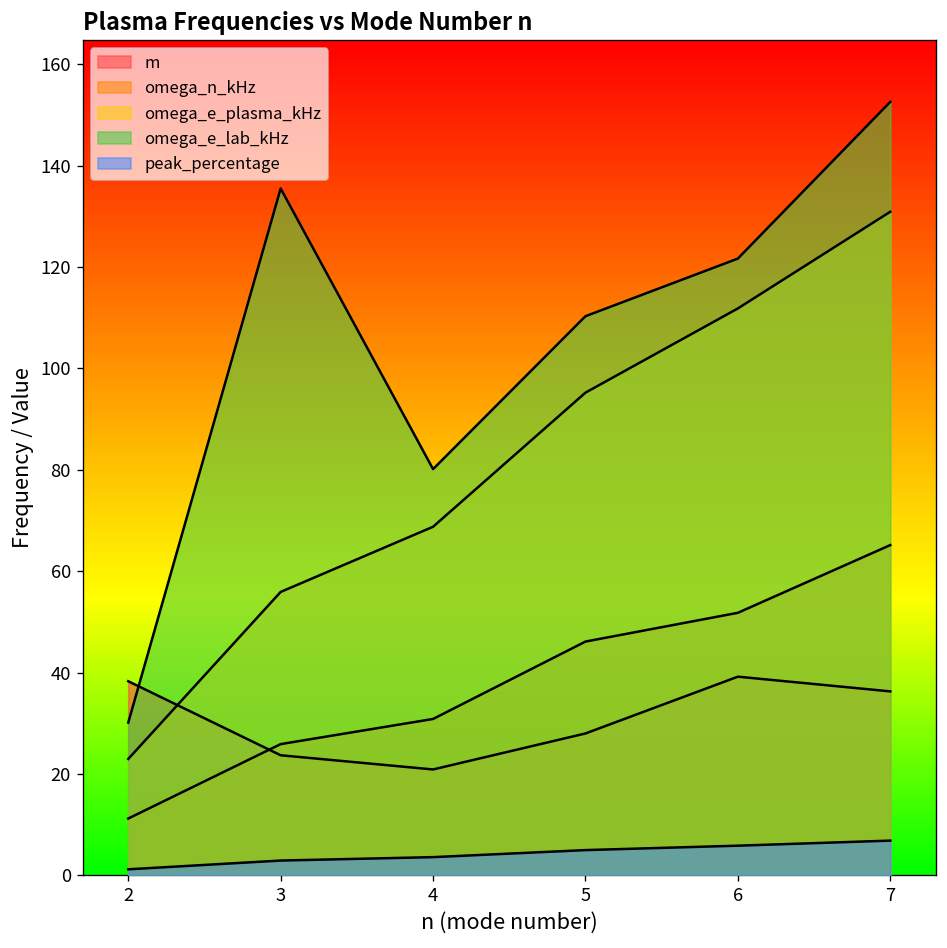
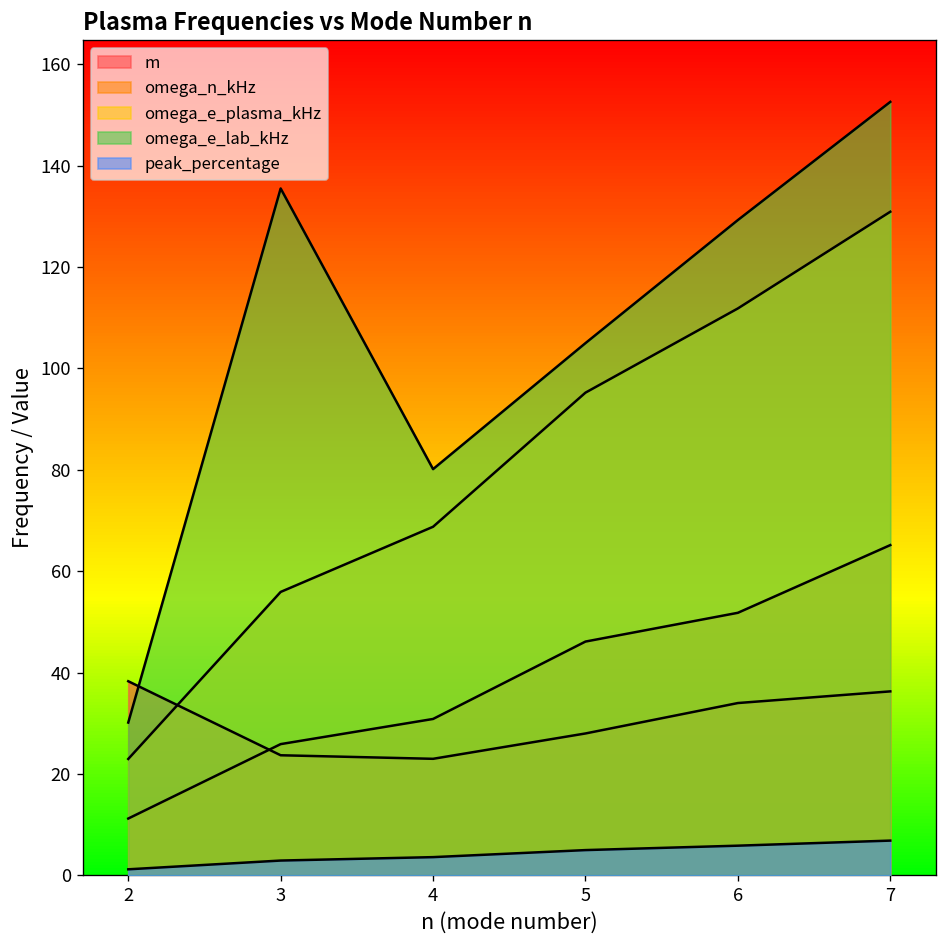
m, 4: 21 -> 23
omega_e_lab_kHz, 5: 110 -> 105
m, 6: 39 -> 34
omega_e_lab_kHz, 6: 122 -> 129
